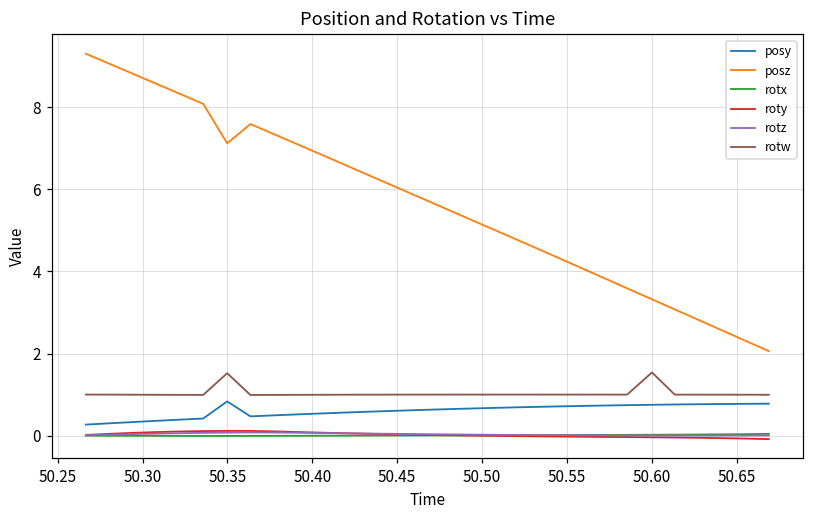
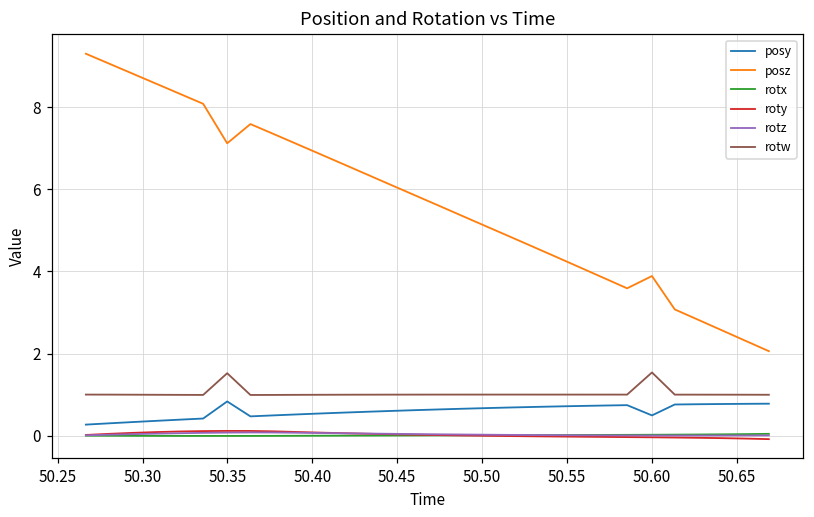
posy, 50.60: 0.8 -> 0.5
posz, 50.60: 3.3 -> 3.9
